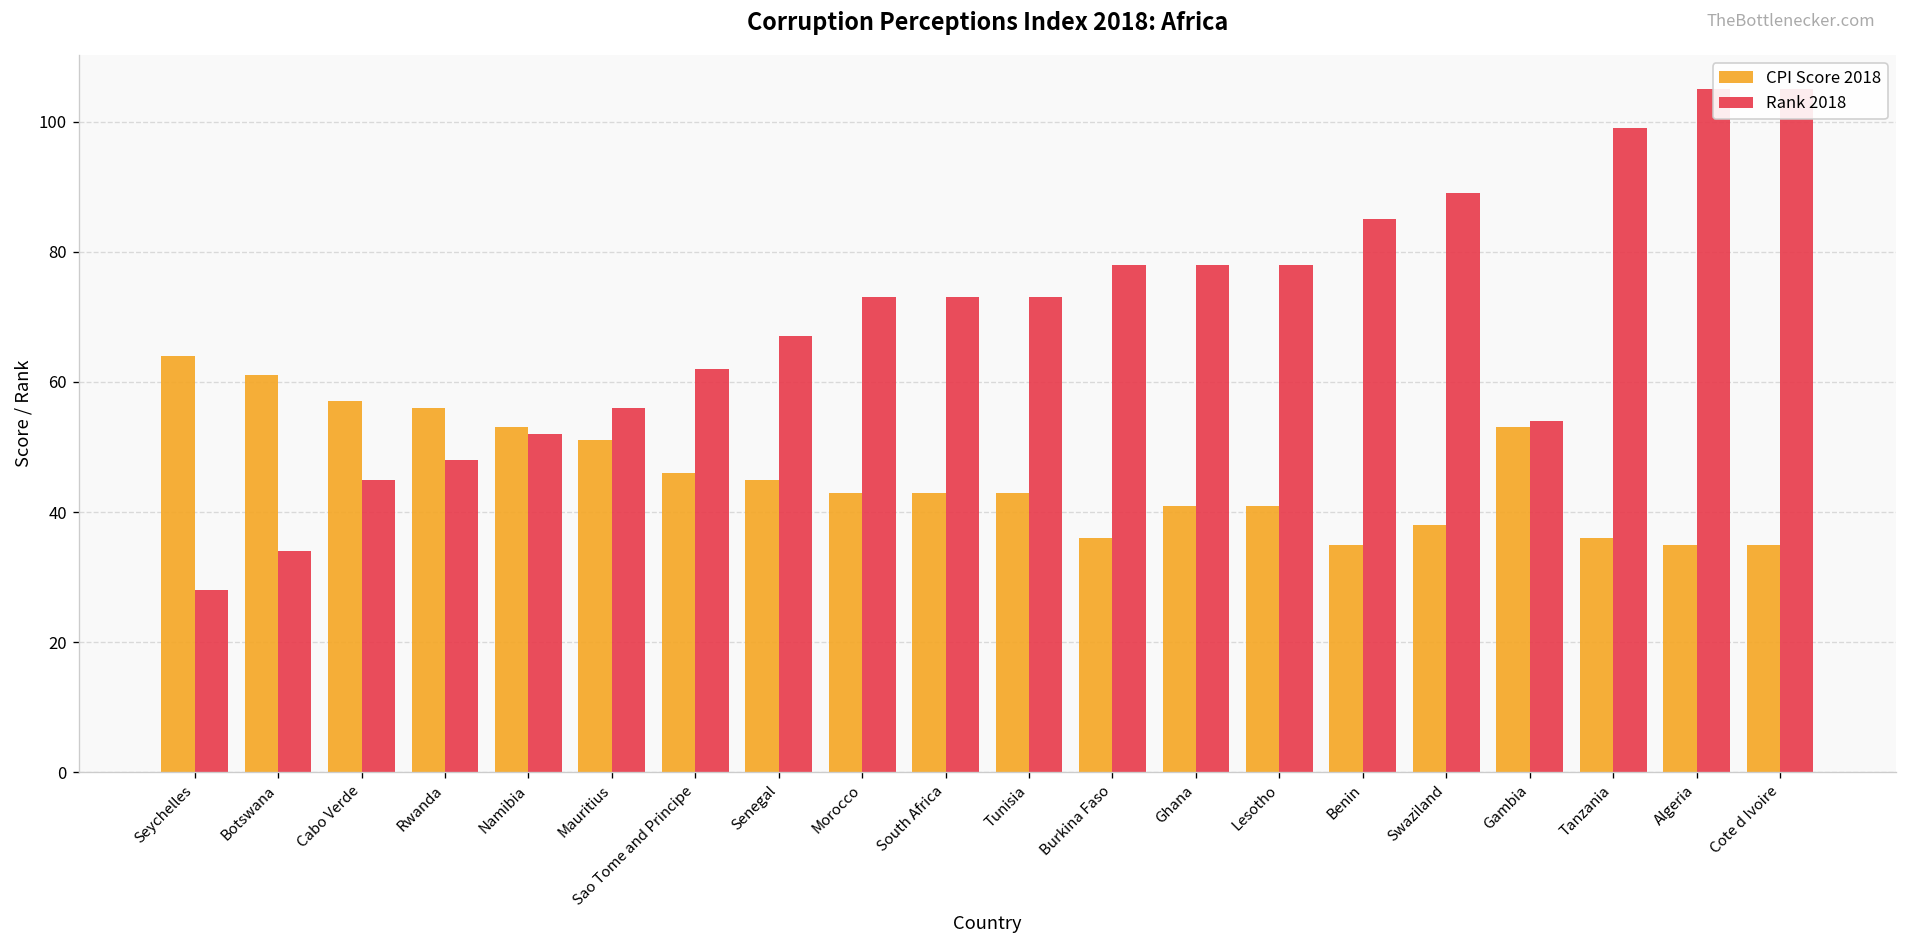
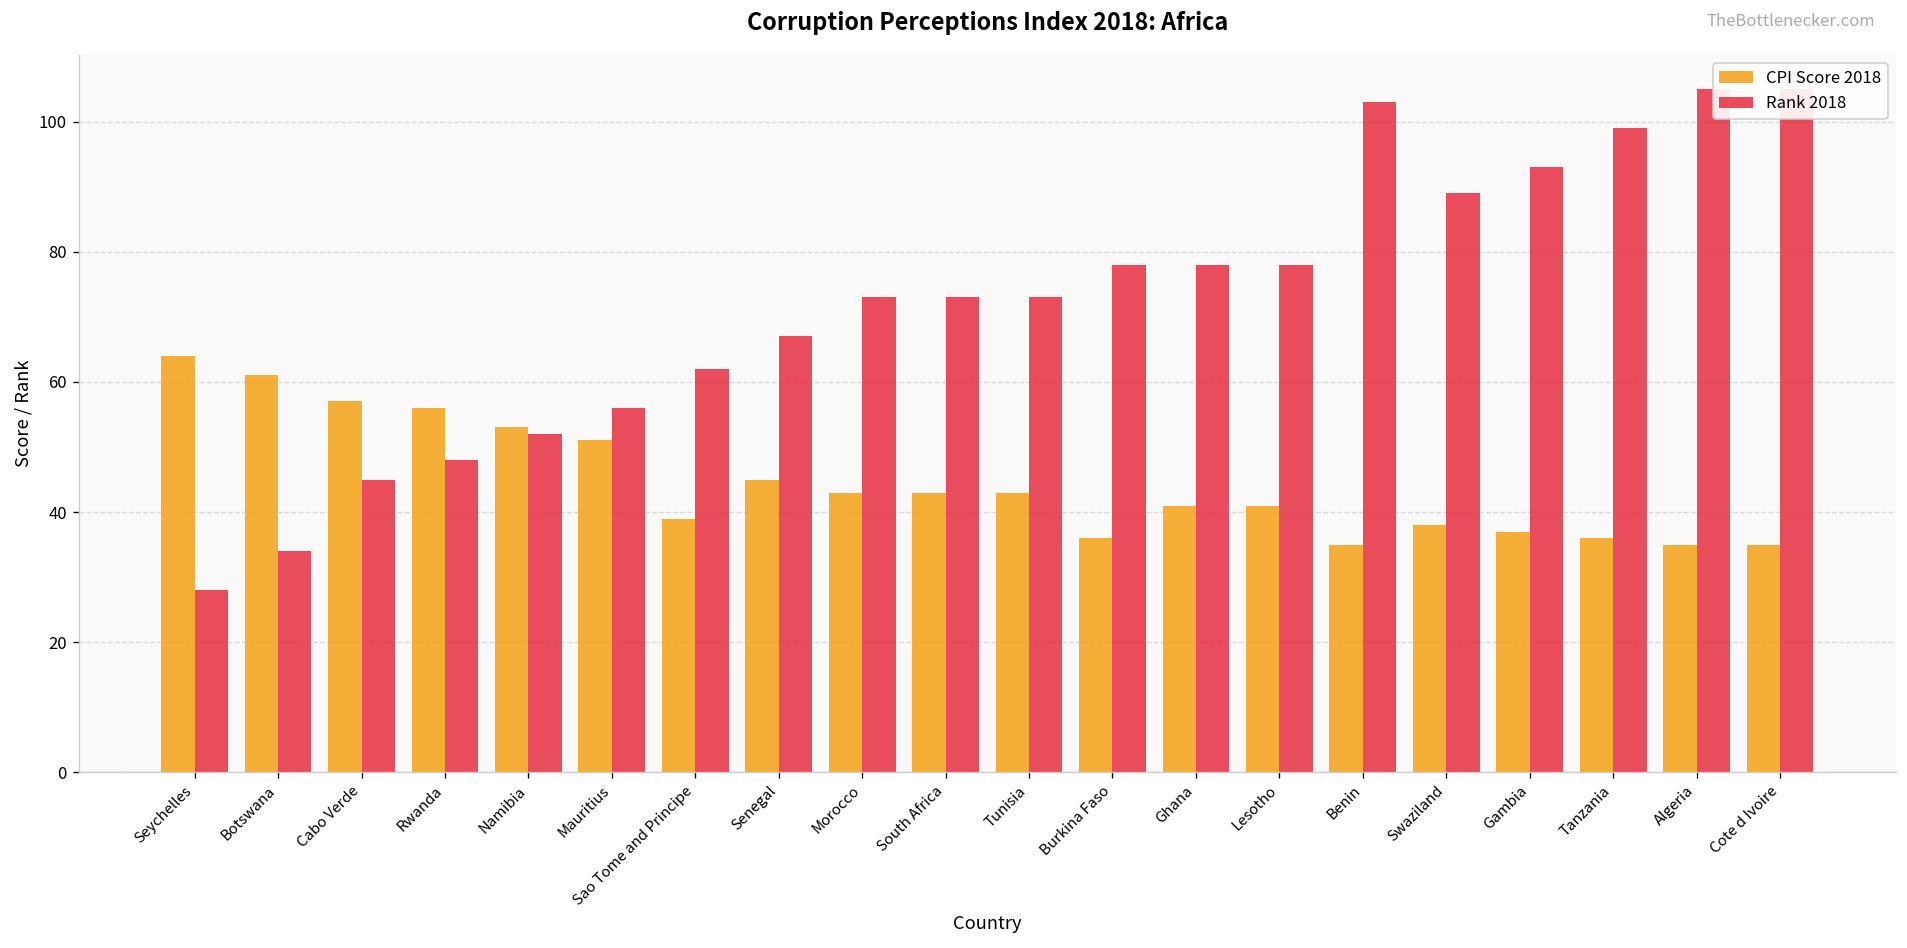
CPI Score 2018, Sao Tome and Principe: 46 -> 39
Rank 2018, Benin: 85 -> 103
CPI Score 2018, Gambia: 53 -> 37
Rank 2018, Gambia: 54 -> 93
